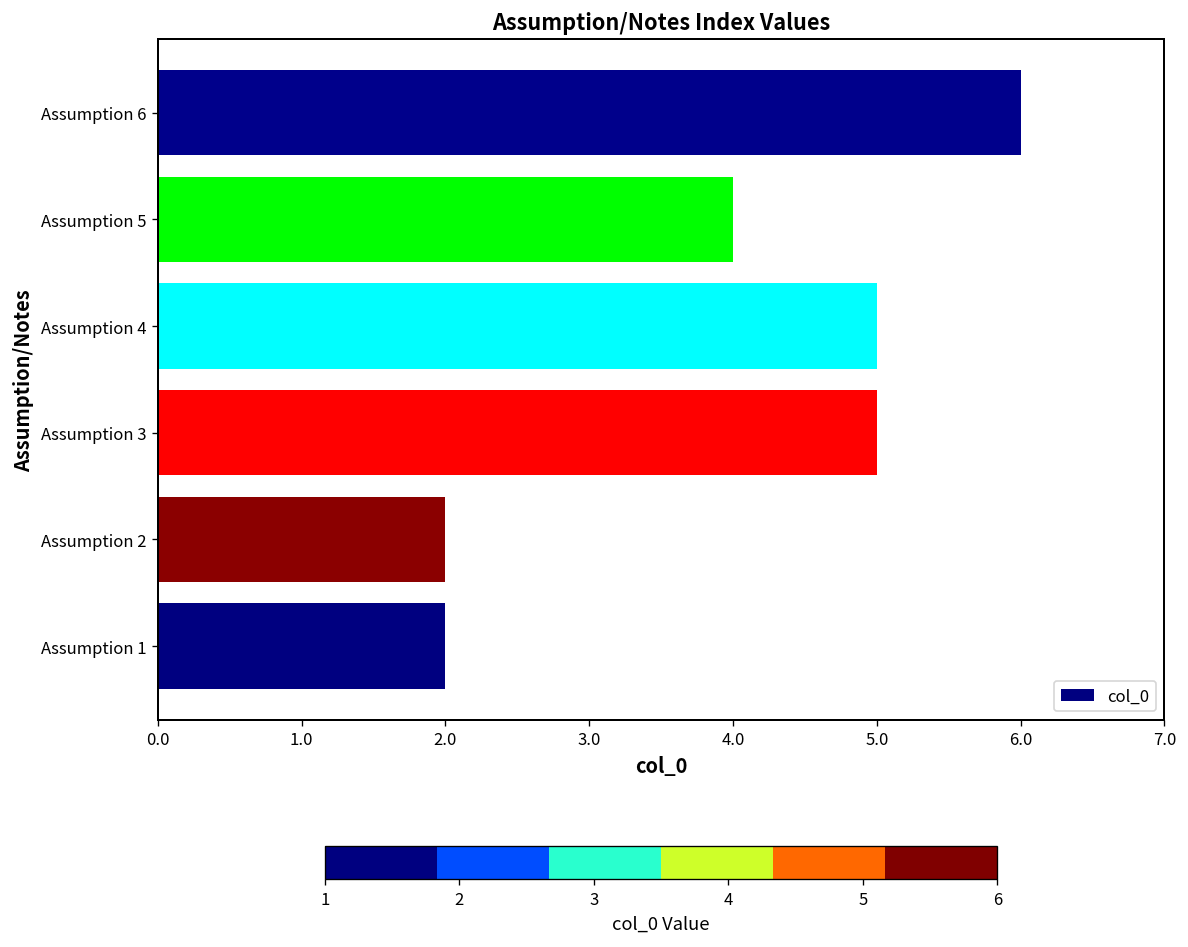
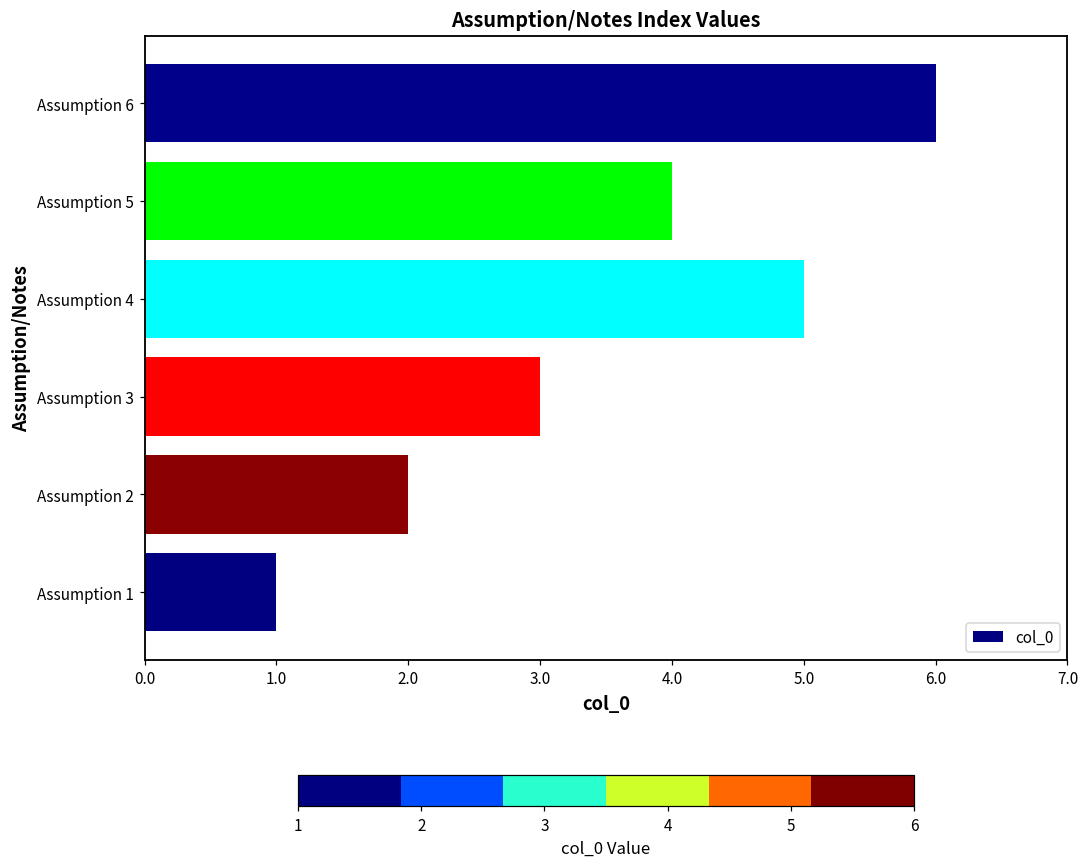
Assumption 3: 5 -> 3
Assumption 1: 2 -> 1
